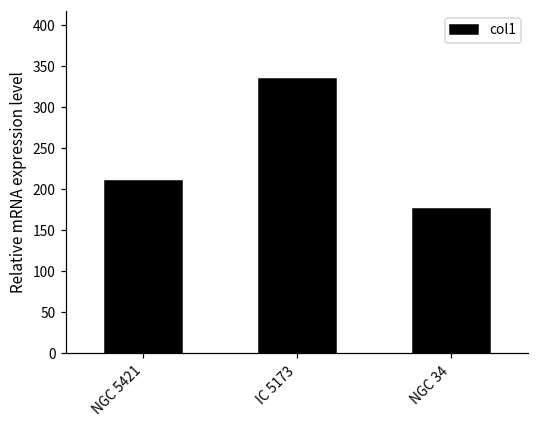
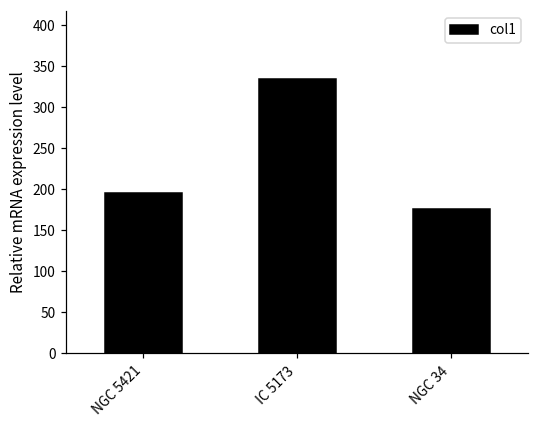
NGC 5421: 210 -> 190
